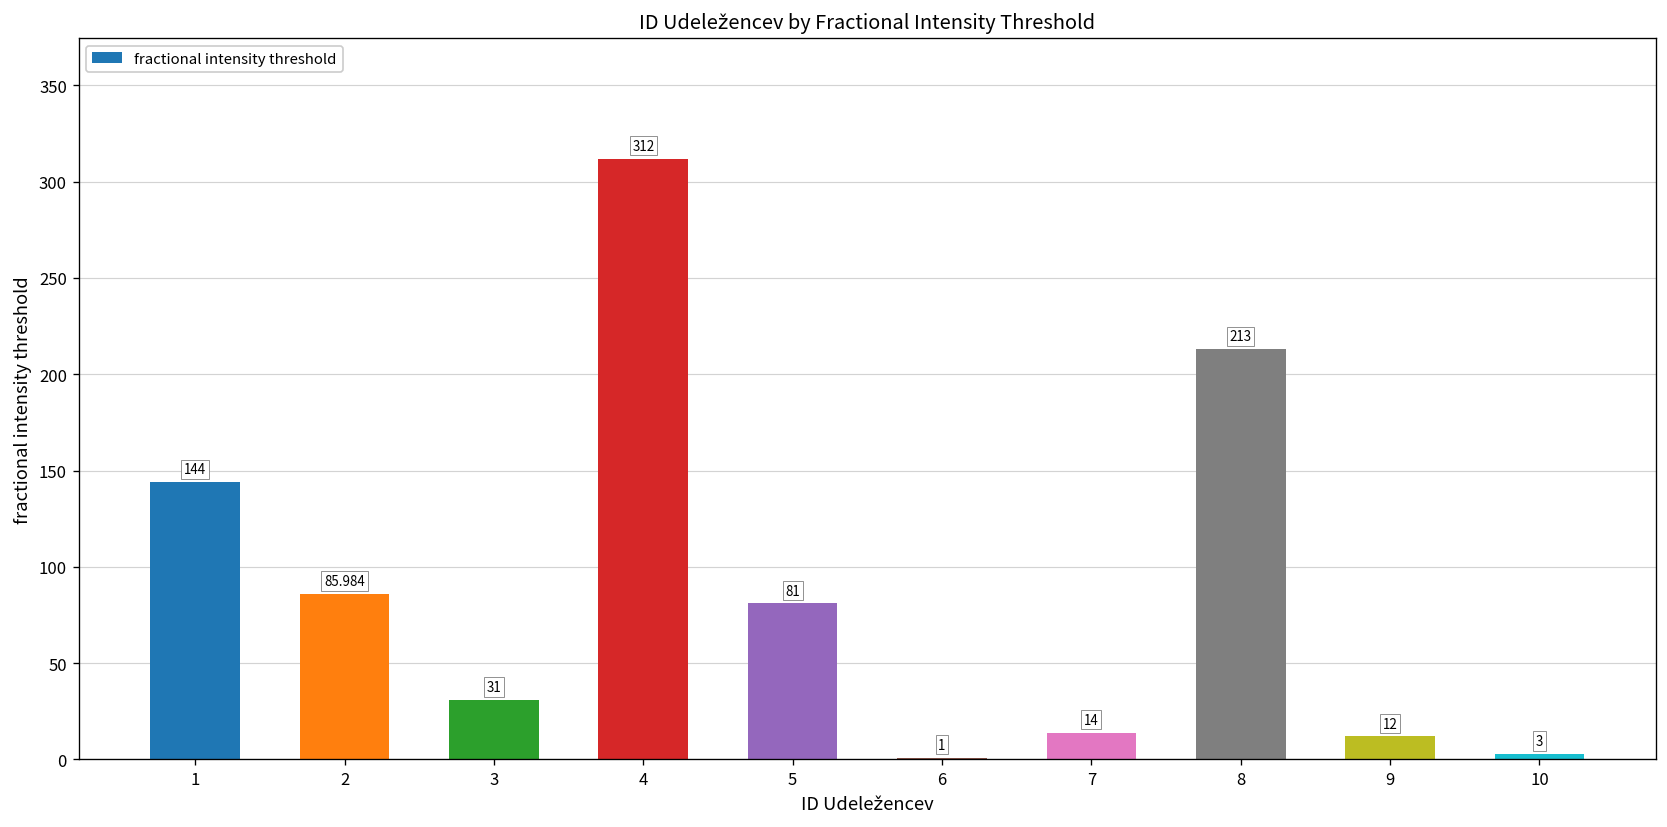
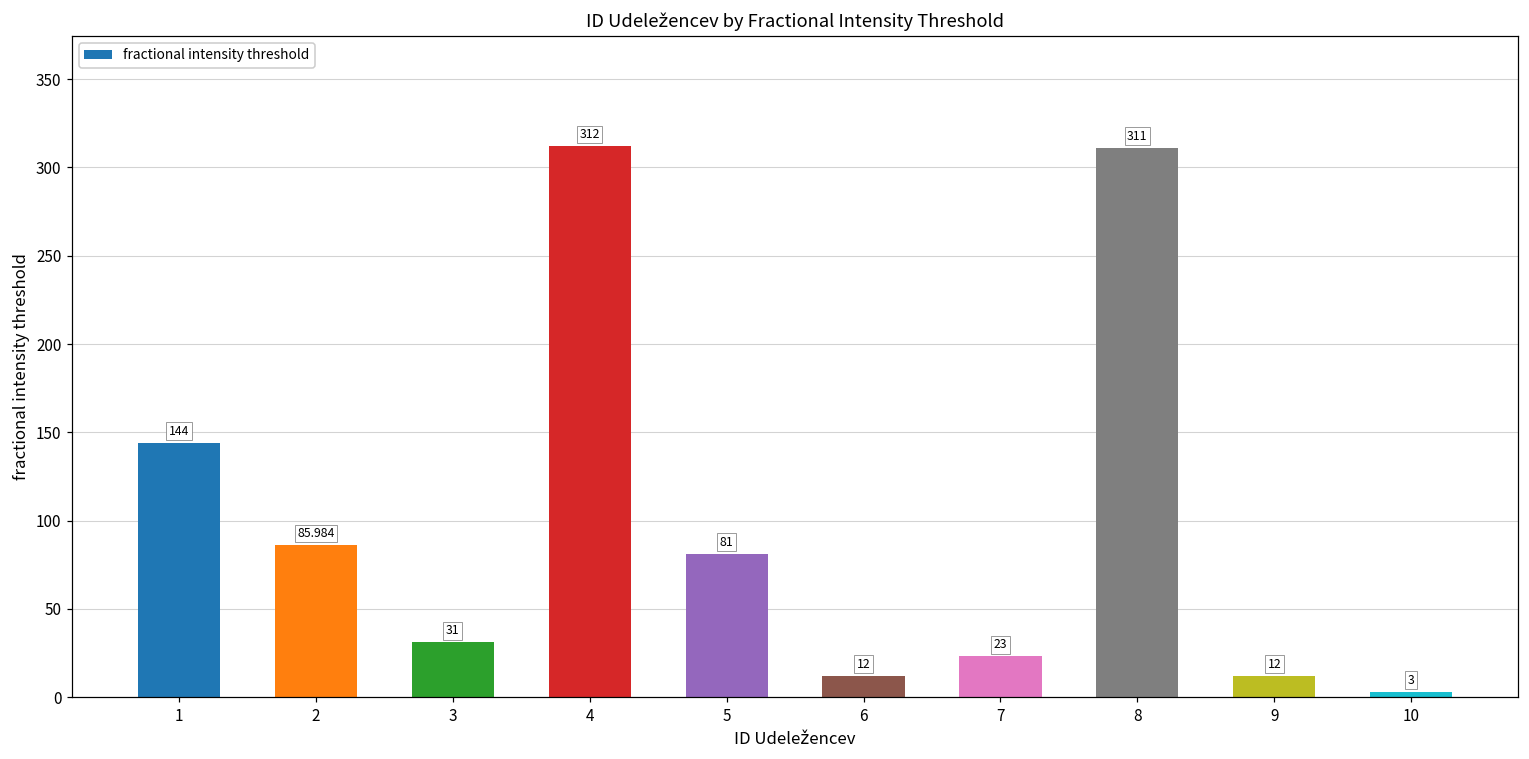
6: 1 -> 12
7: 14 -> 23
8: 213 -> 311
